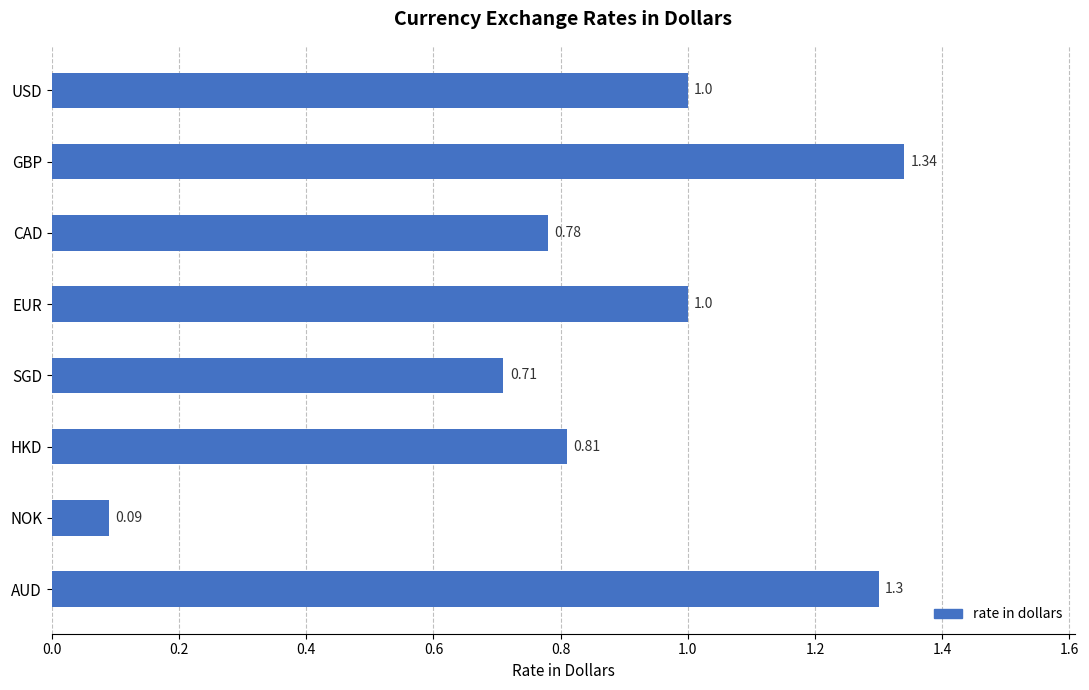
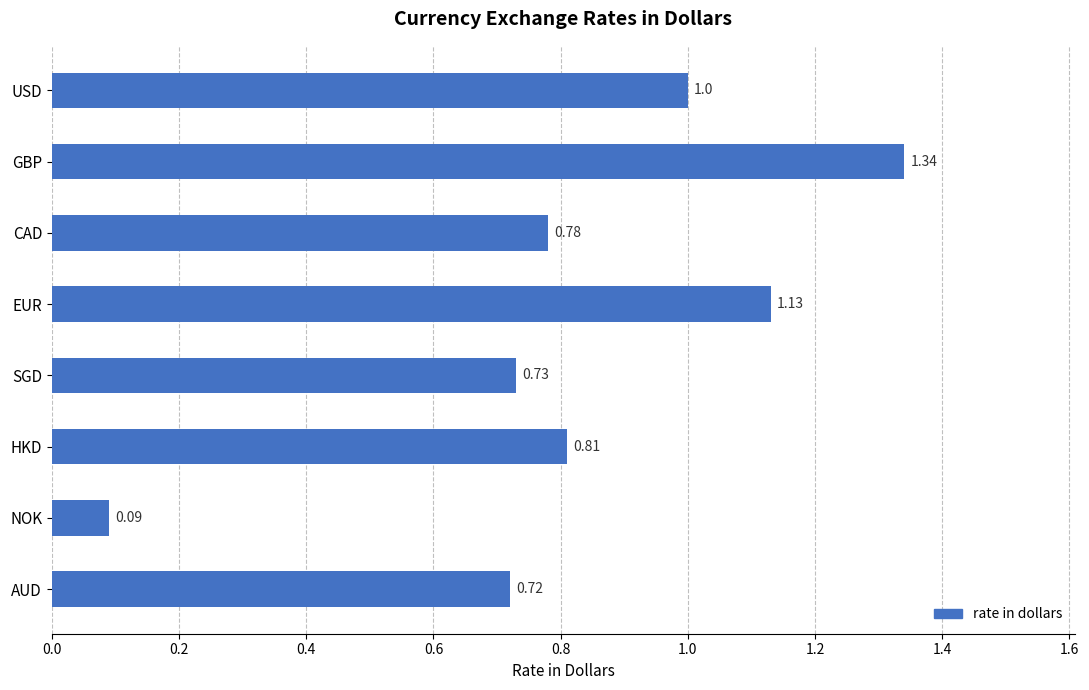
EUR: 1.0 -> 1.13
SGD: 0.71 -> 0.73
AUD: 1.3 -> 0.72
